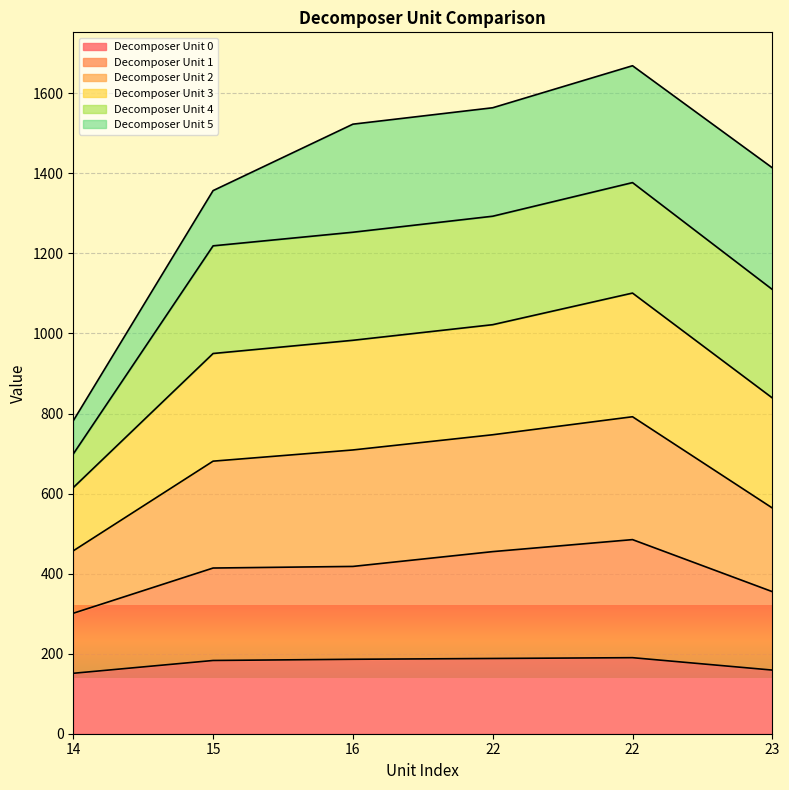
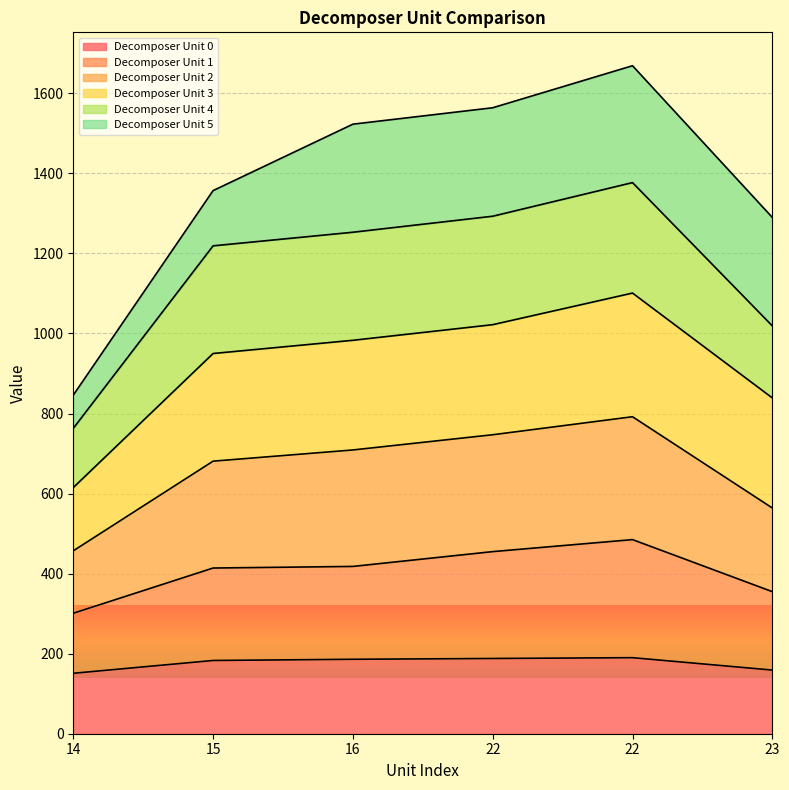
Decomposer Unit 4, 14: 80 -> 150
Decomposer Unit 4, 23: 270 -> 180
Decomposer Unit 5, 23: 300 -> 270
